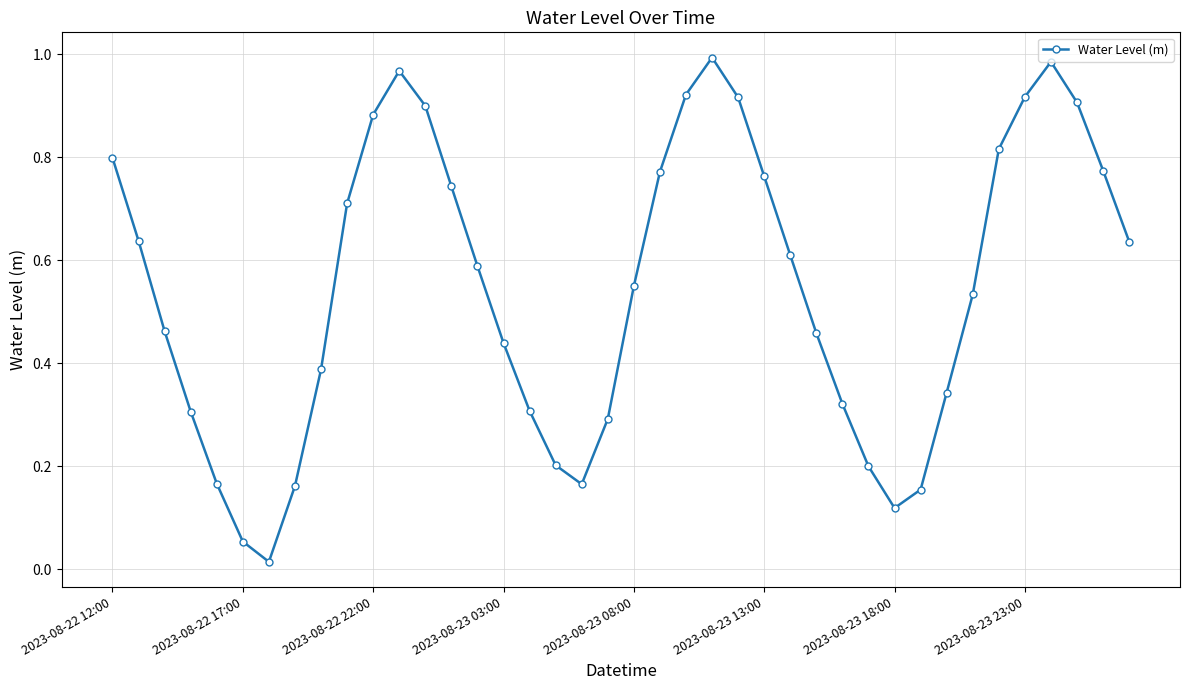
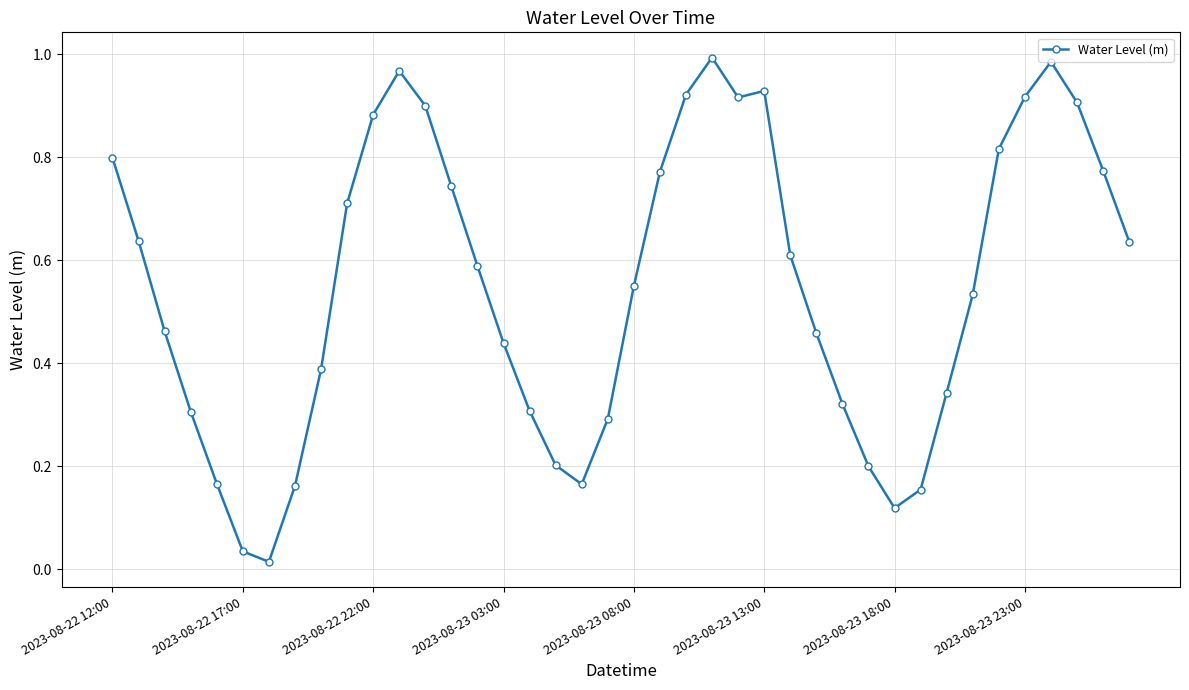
2023-08-22 17:00: 0.05 -> 0.04
2023-08-23 13:00: 0.76 -> 0.93
